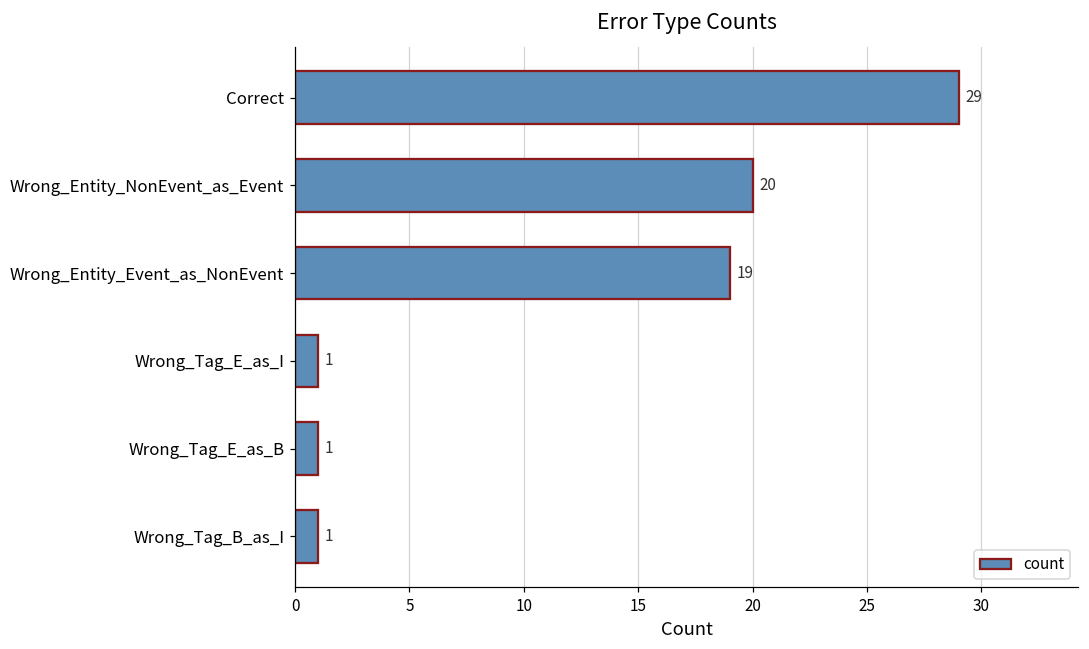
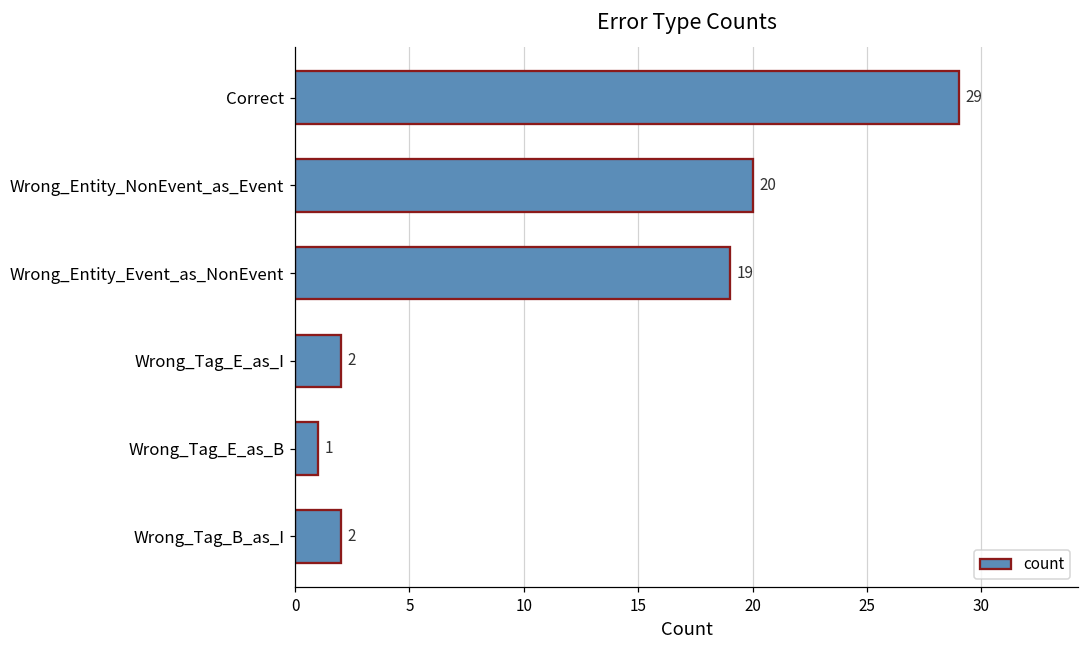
Wrong_Tag_E_as_I: 1 -> 2
Wrong_Tag_B_as_I: 1 -> 2
